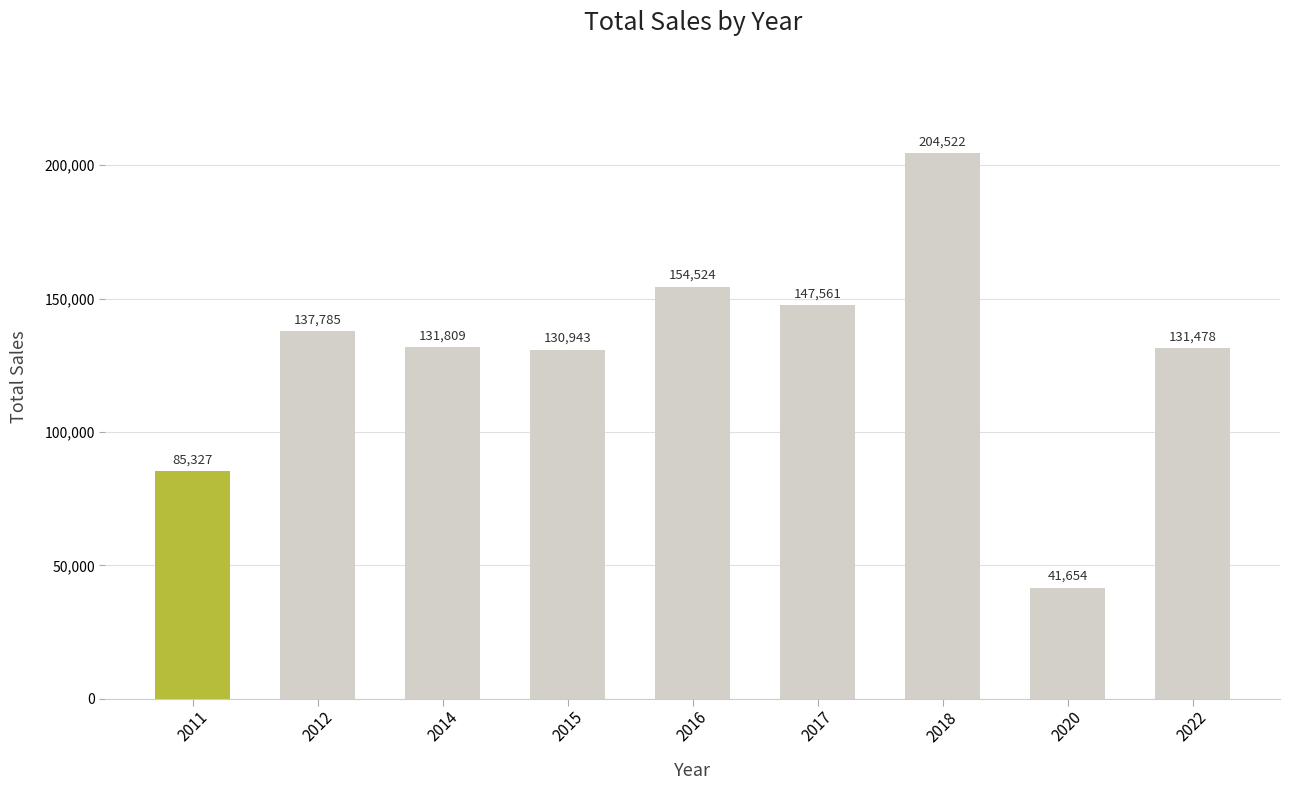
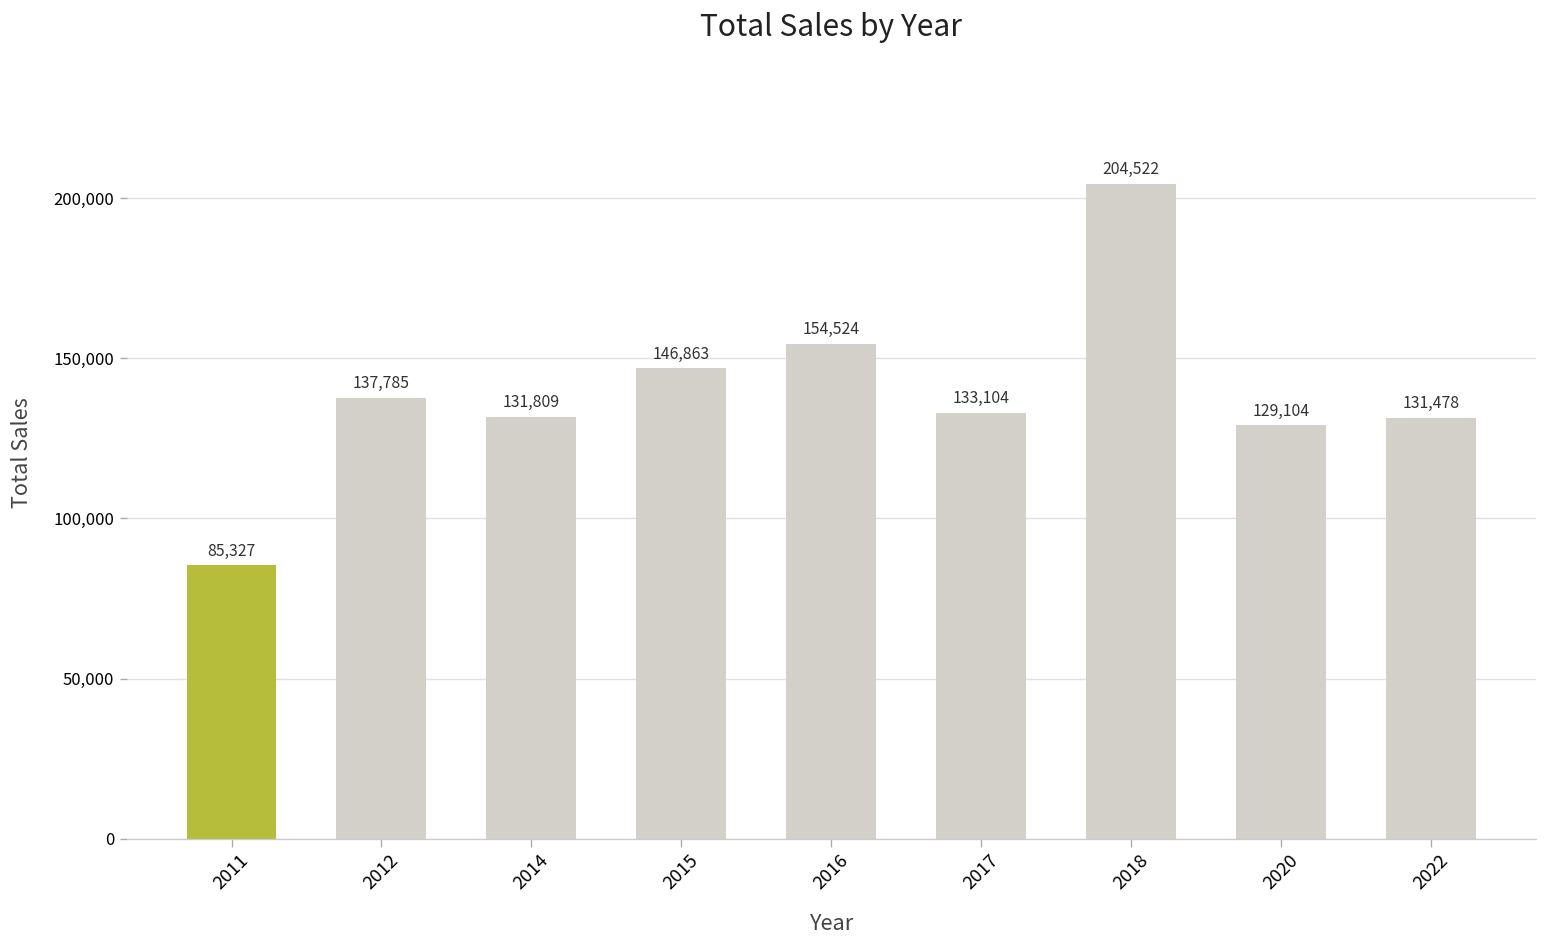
2015: 130,943 -> 146,863
2017: 147,561 -> 133,104
2020: 41,654 -> 129,104
